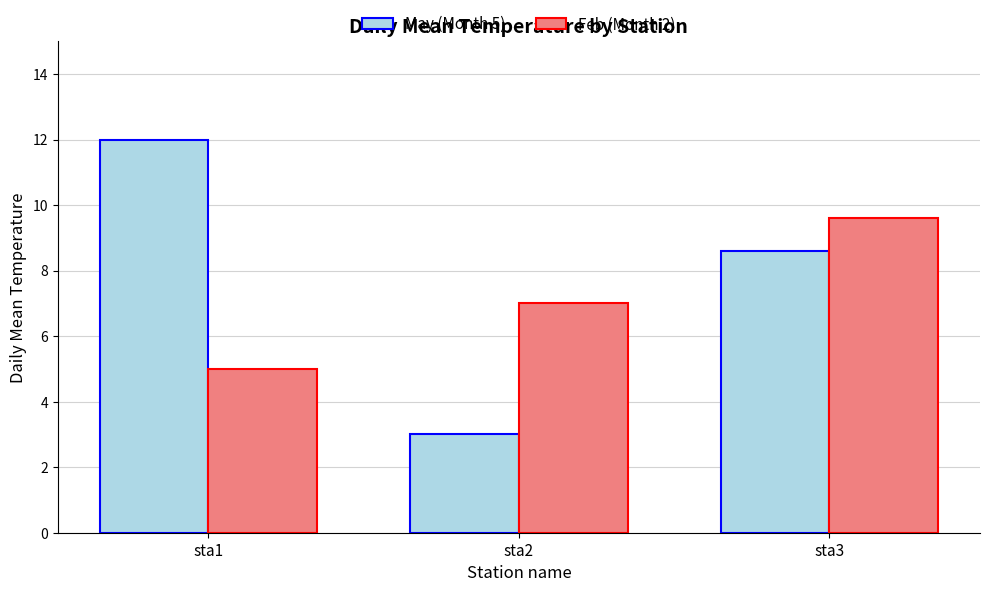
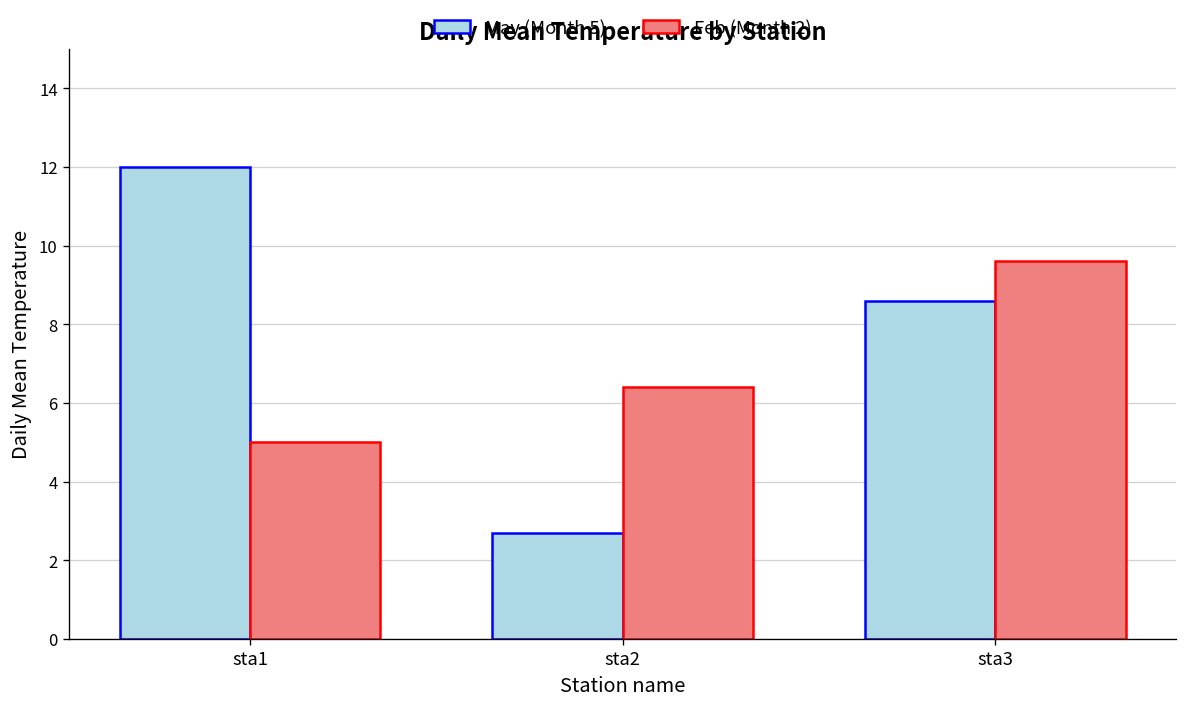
May (Month 5), sta2: 3.0 -> 2.7
Feb (Month 2), sta2: 7.0 -> 6.4
